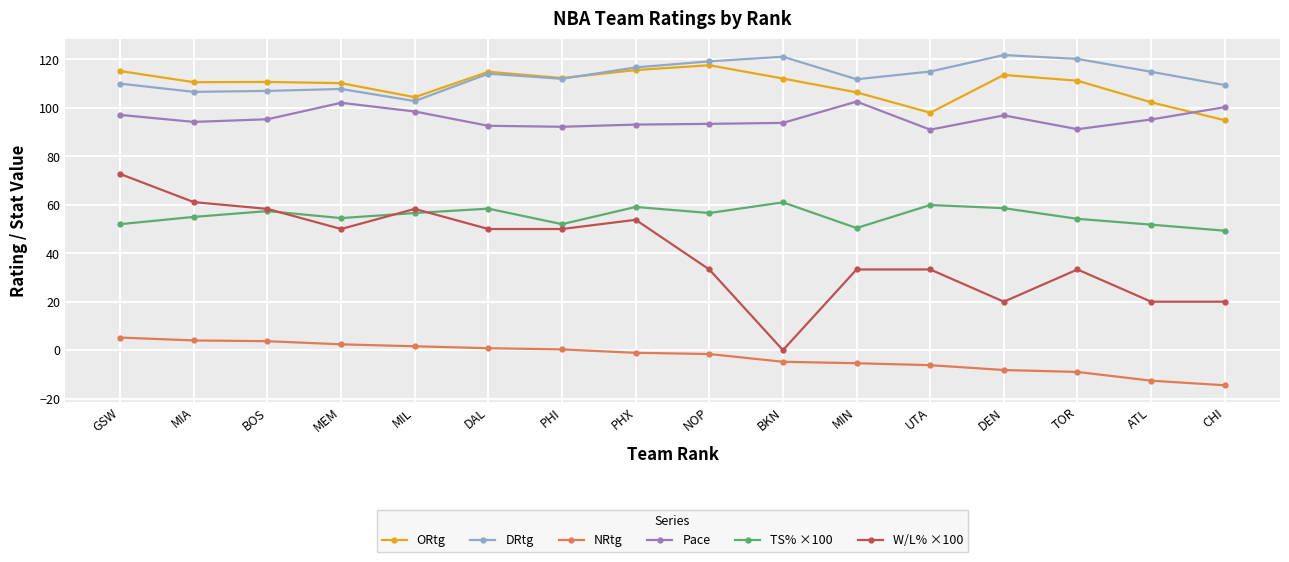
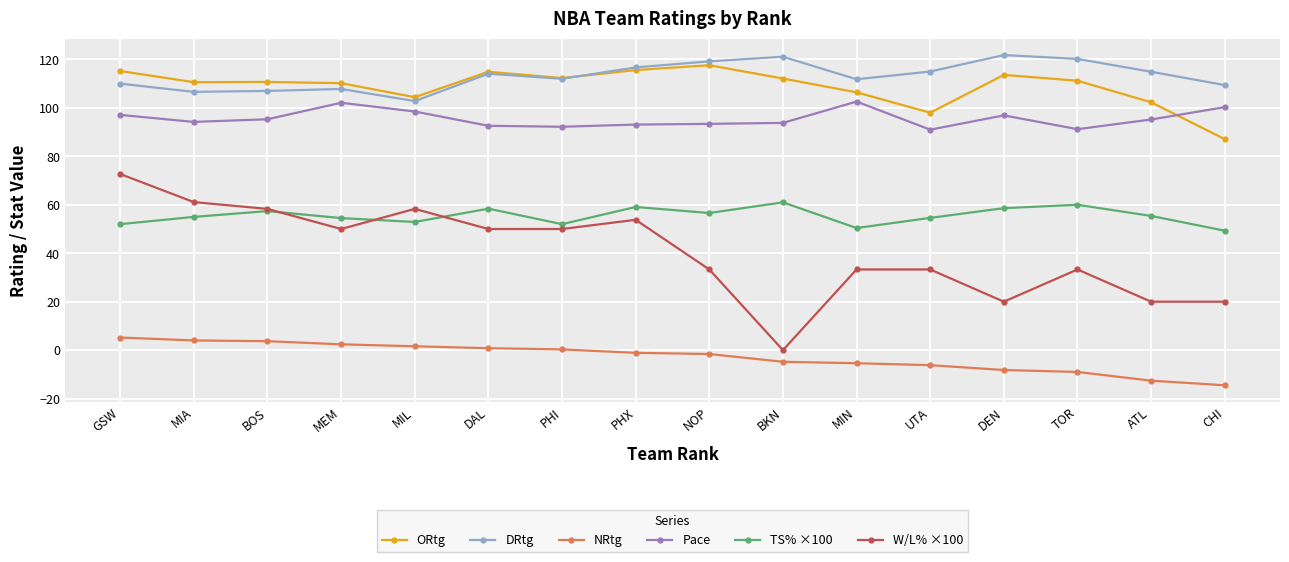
TS% ×100, MIL: 57 -> 53
TS% ×100, UTA: 60 -> 55
TS% ×100, TOR: 54 -> 60
TS% ×100, ATL: 52 -> 55
ORtg, CHI: 95 -> 87
